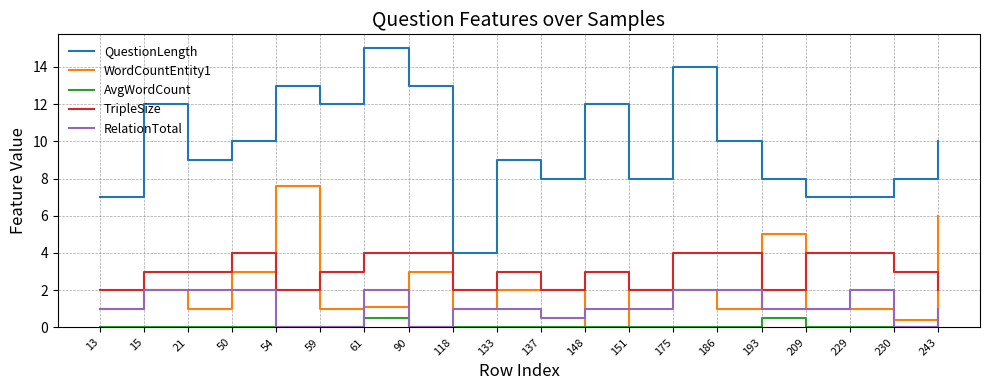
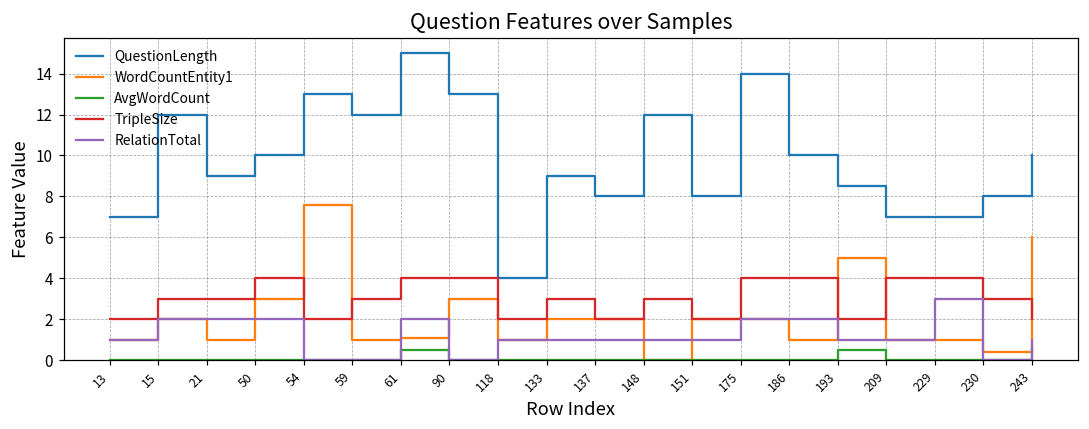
RelationTotal, 137: 0.5 -> 1.0
QuestionLength, 193: 8.0 -> 8.5
RelationTotal, 229: 2 -> 3
